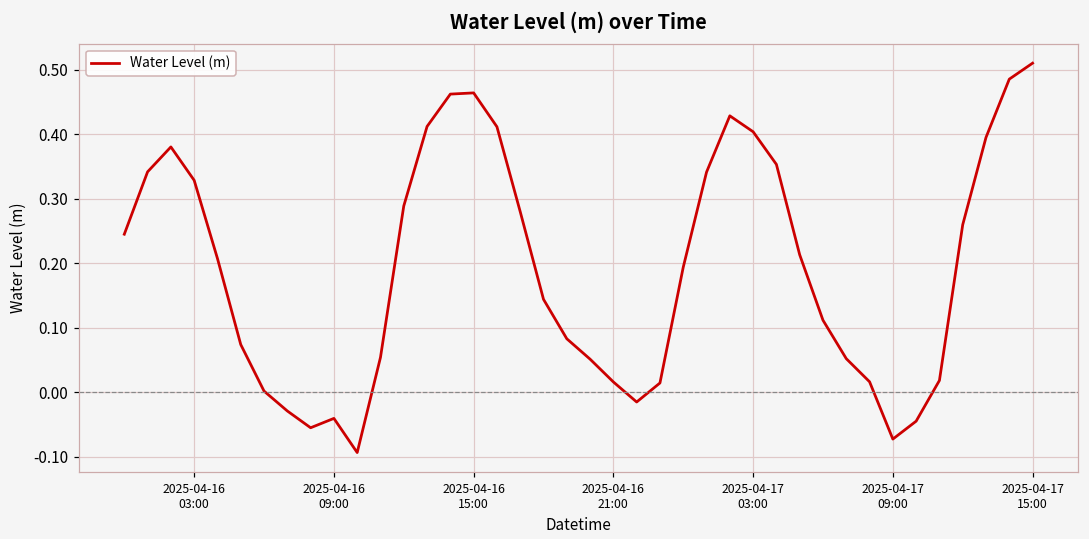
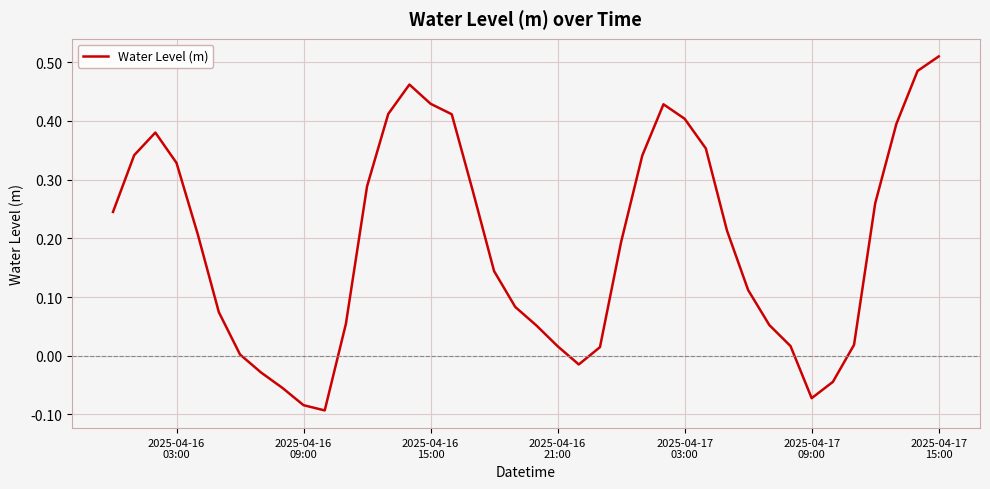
2025-04-16 09:00: -0.04 -> -0.08
2025-04-16 15:00: 0.46 -> 0.43
